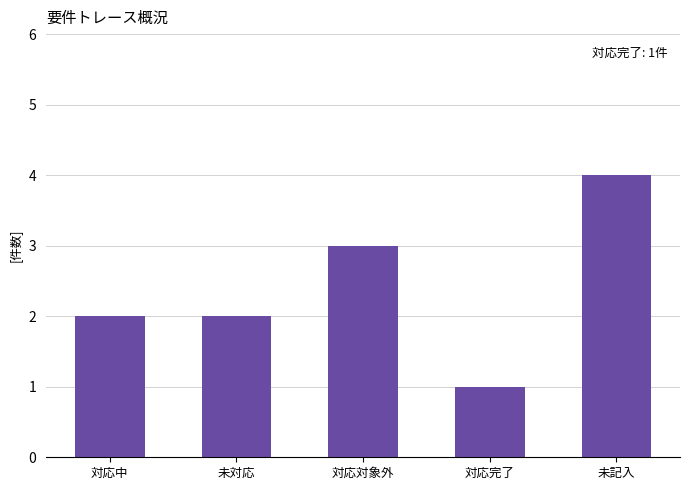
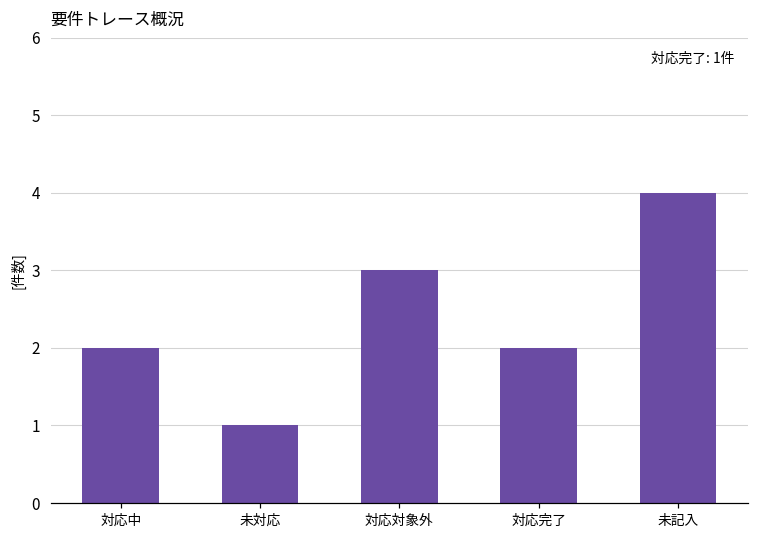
未対応: 2 -> 1
対応完了: 1 -> 2
